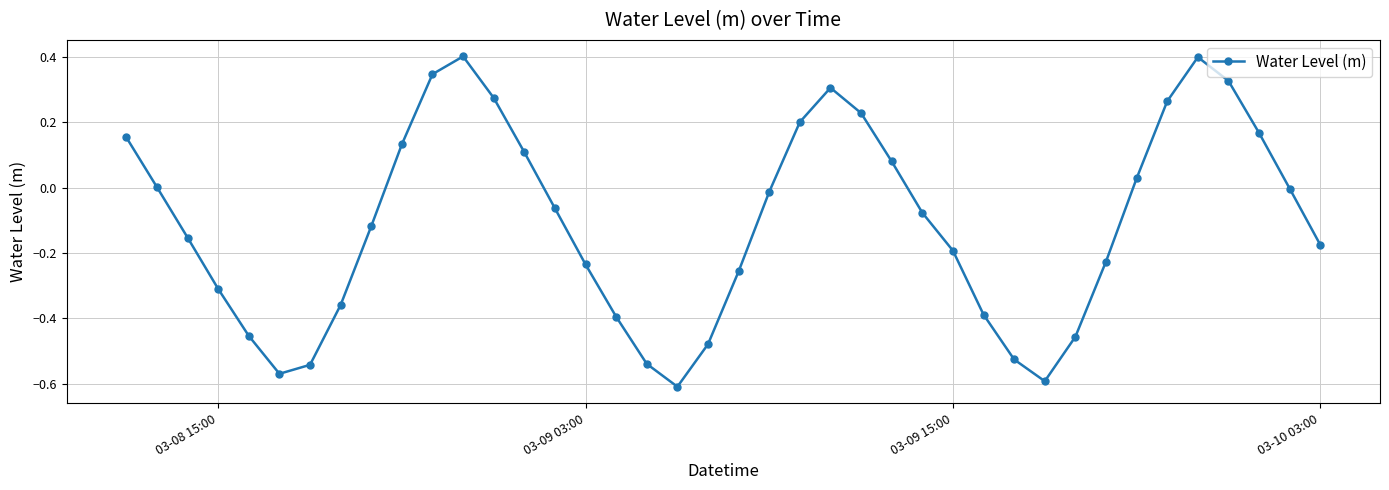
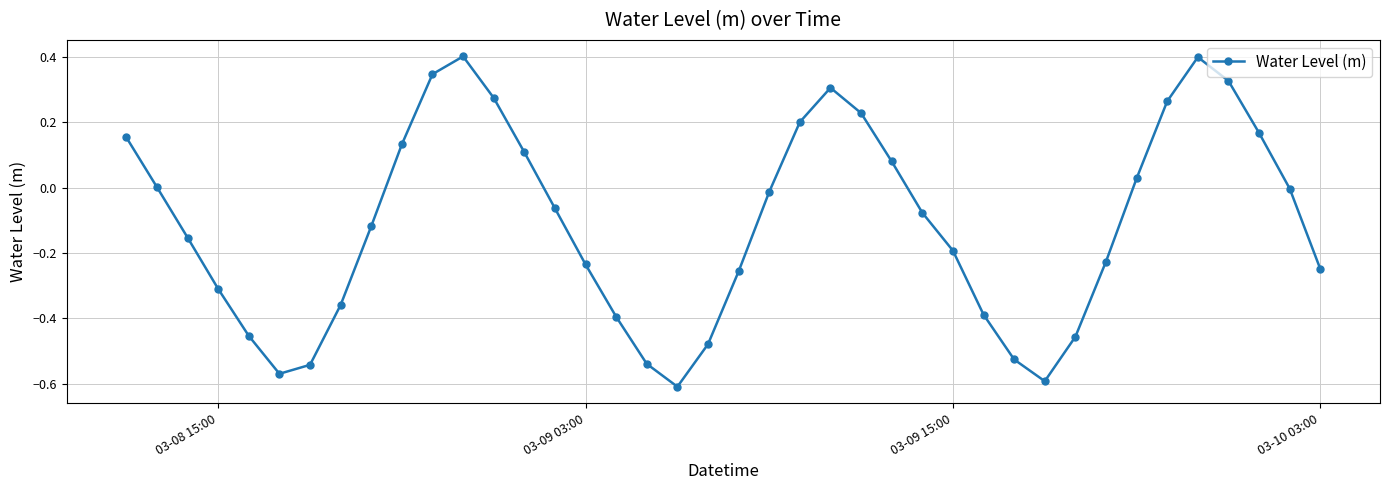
03-10 03:00: -0.18 -> -0.25
